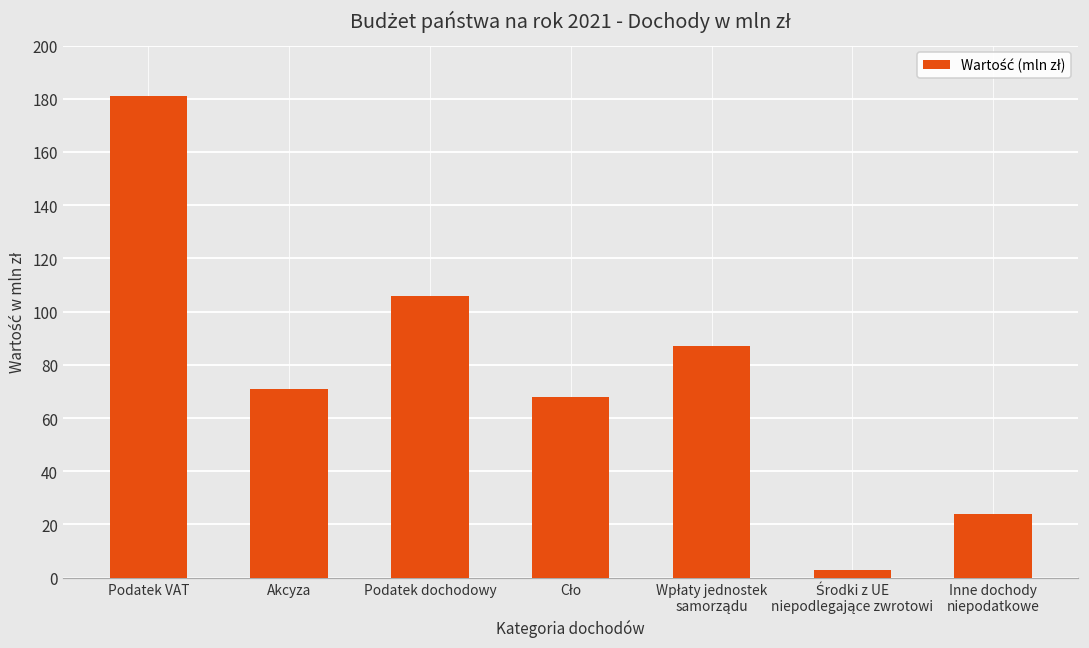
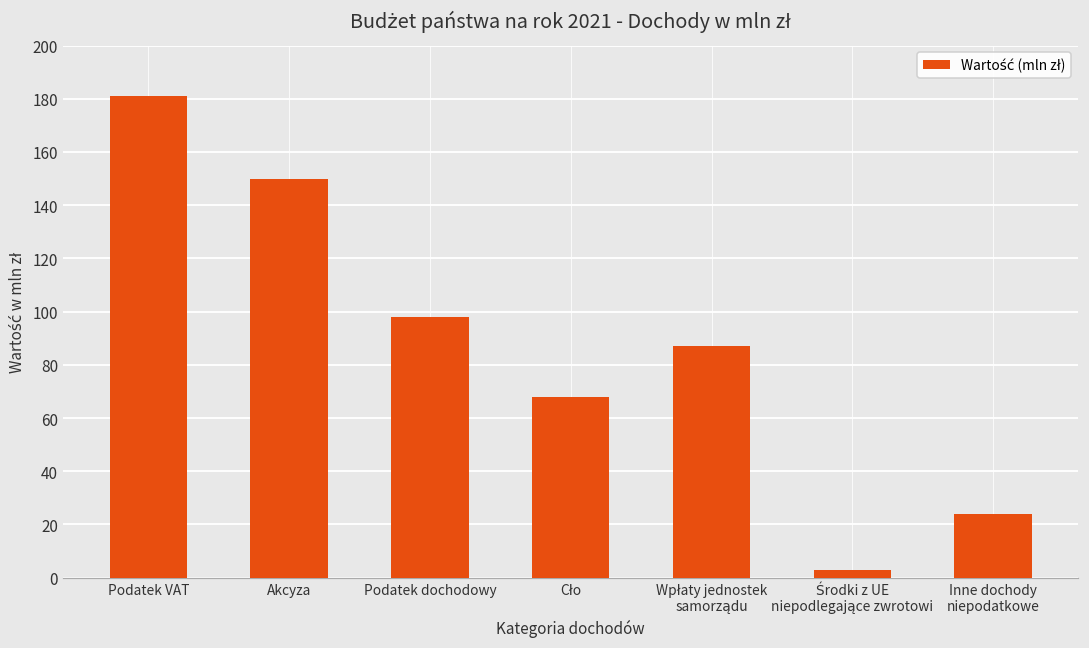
Akcyza: 71 -> 150
Podatek dochodowy: 106 -> 98
